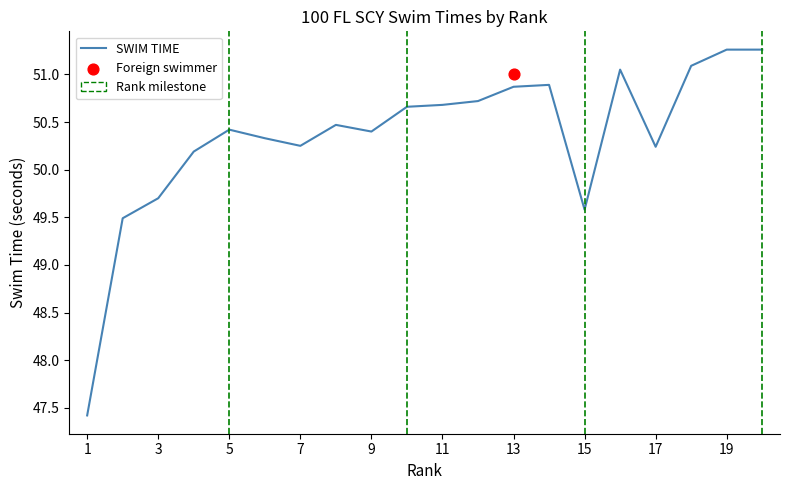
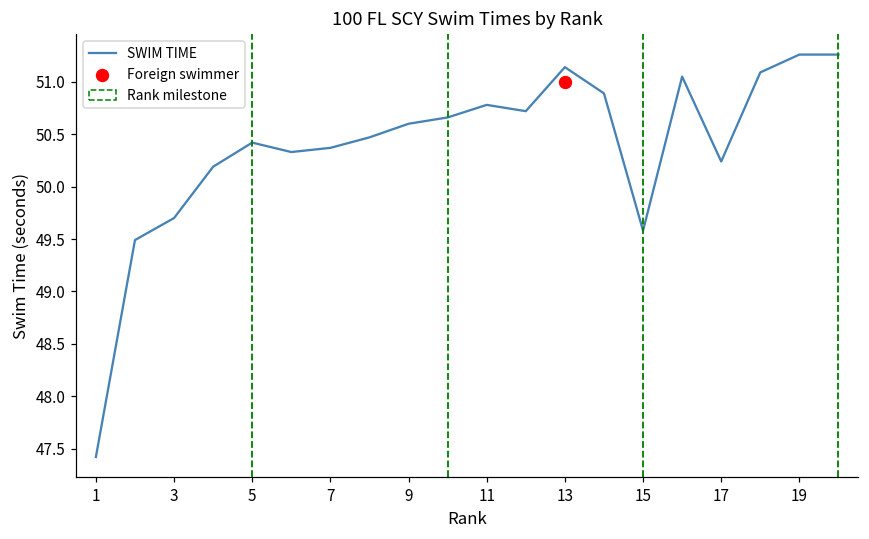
SWIM TIME, 7: 50.3 -> 50.4
SWIM TIME, 9: 50.4 -> 50.6
SWIM TIME, 11: 50.7 -> 50.8
SWIM TIME, 13: 50.9 -> 51.1
